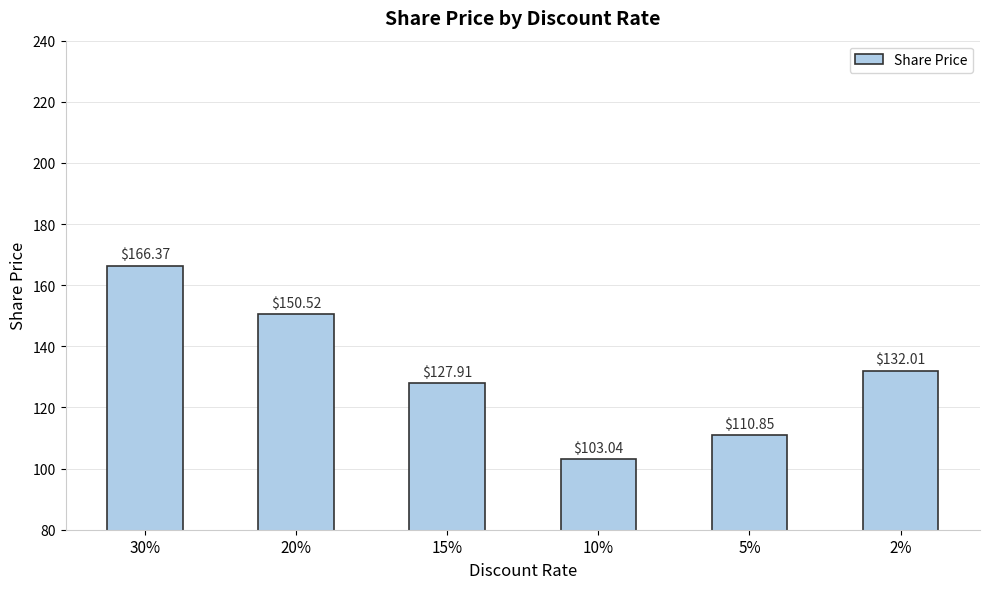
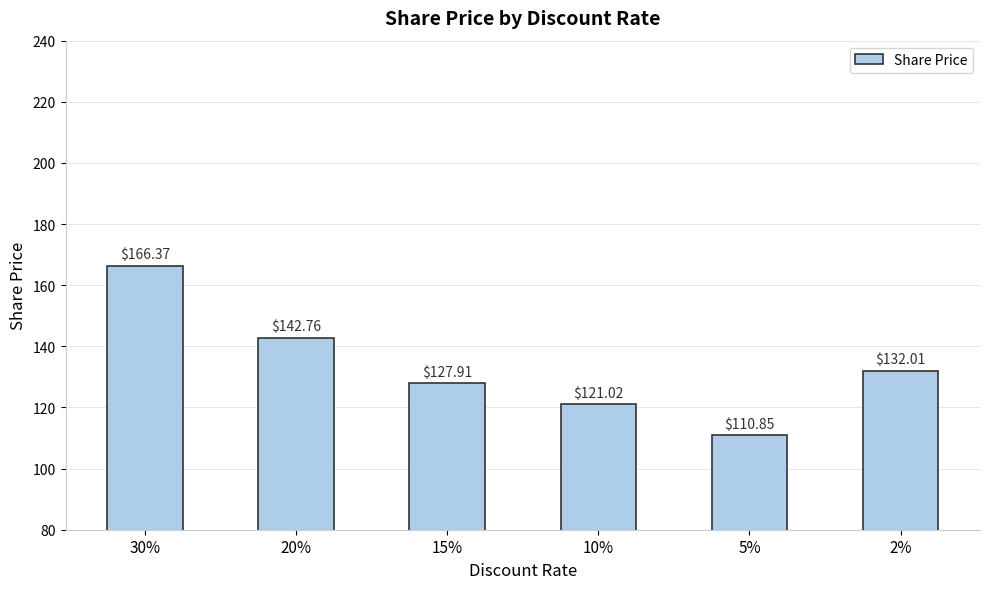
20%: $150.52 -> $142.76
10%: $103.04 -> $121.02
